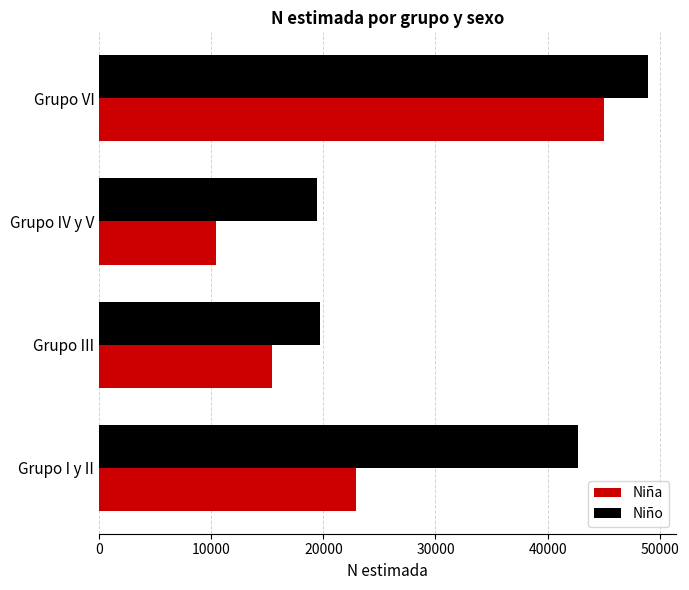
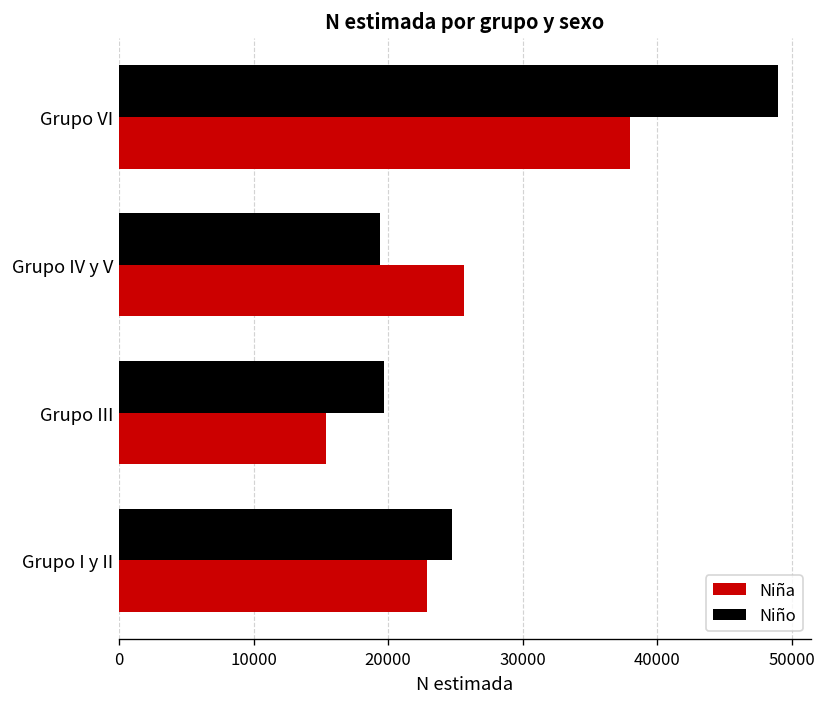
Niña, Grupo VI: 45100 -> 38000
Niña, Grupo IV y V: 10400 -> 25600
Niño, Grupo I y II: 42700 -> 24800
